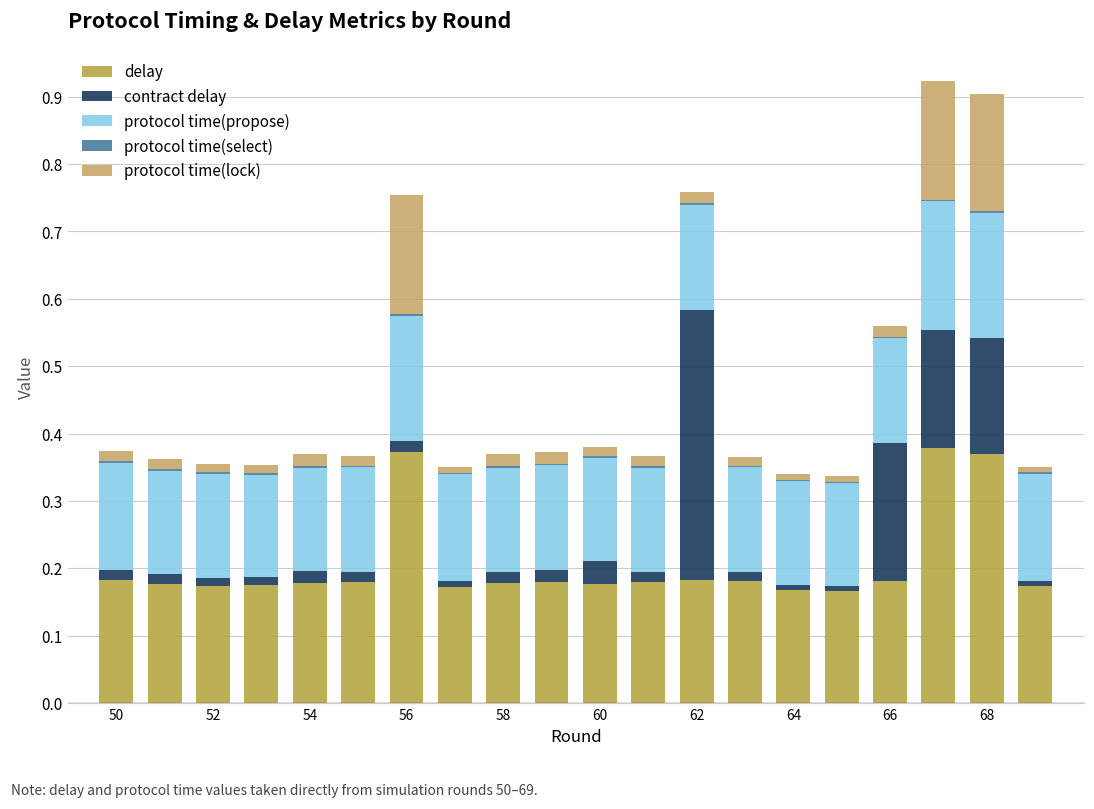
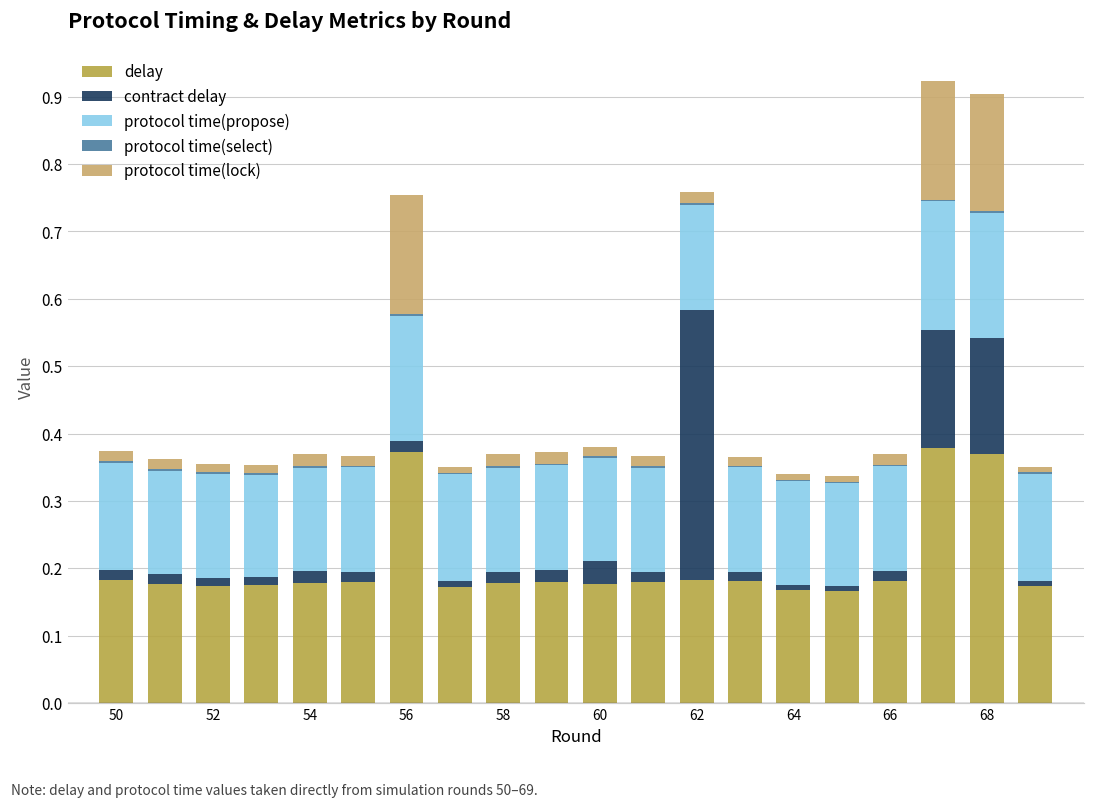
contract delay, 66: 0.21 -> 0.01
